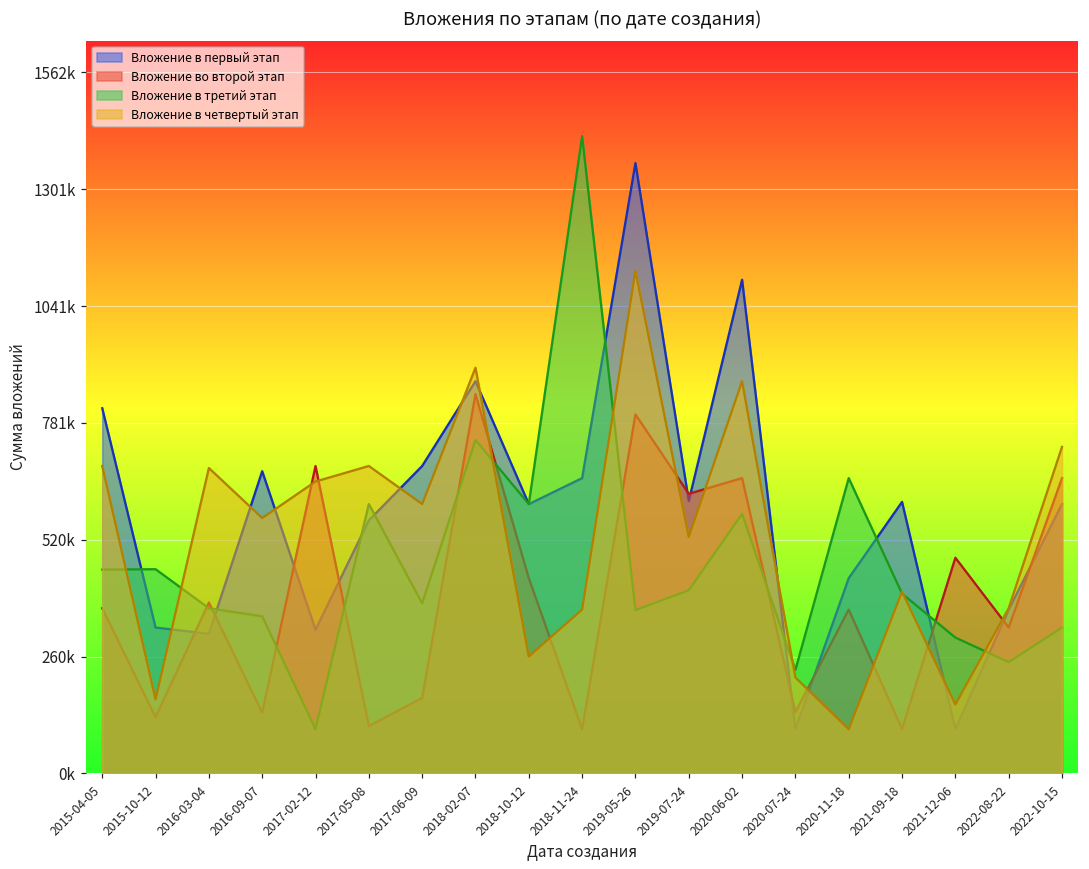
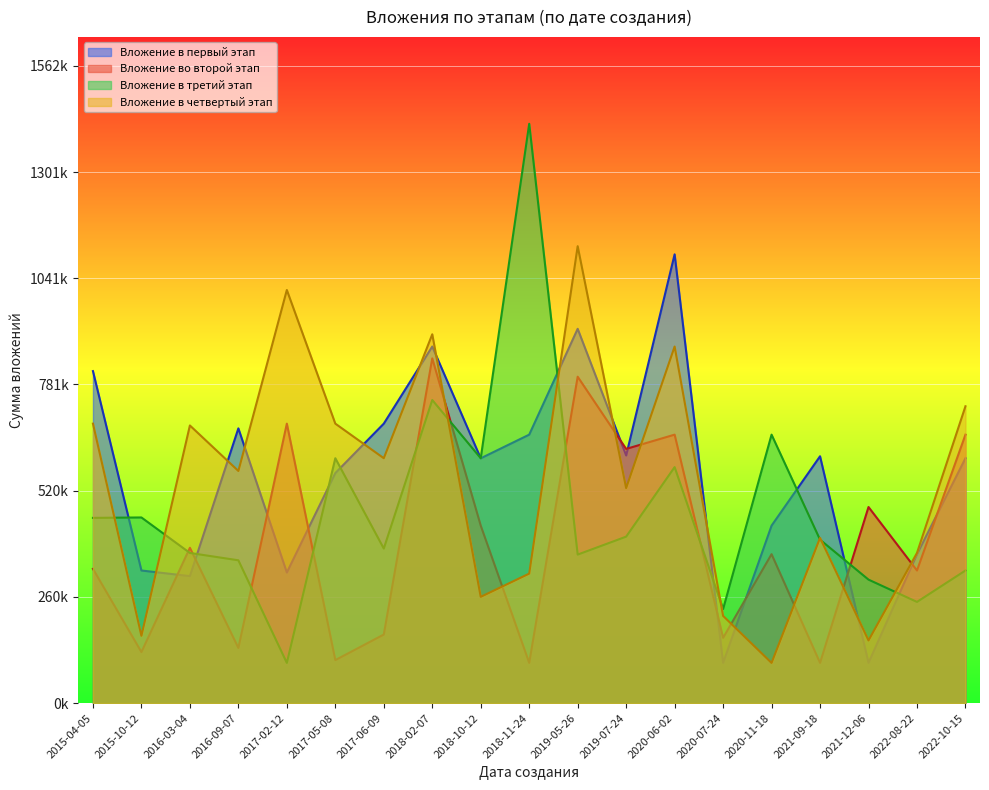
Вложение во второй этап, 2015-04-05: 370000 -> 330000
Вложение в четвертый этап, 2017-02-12: 650000 -> 1010000
Вложение в четвертый этап, 2018-11-24: 370000 -> 320000
Вложение в первый этап, 2019-05-26: 1360000 -> 920000
Вложение во второй этап, 2020-07-24: 140000 -> 160000
